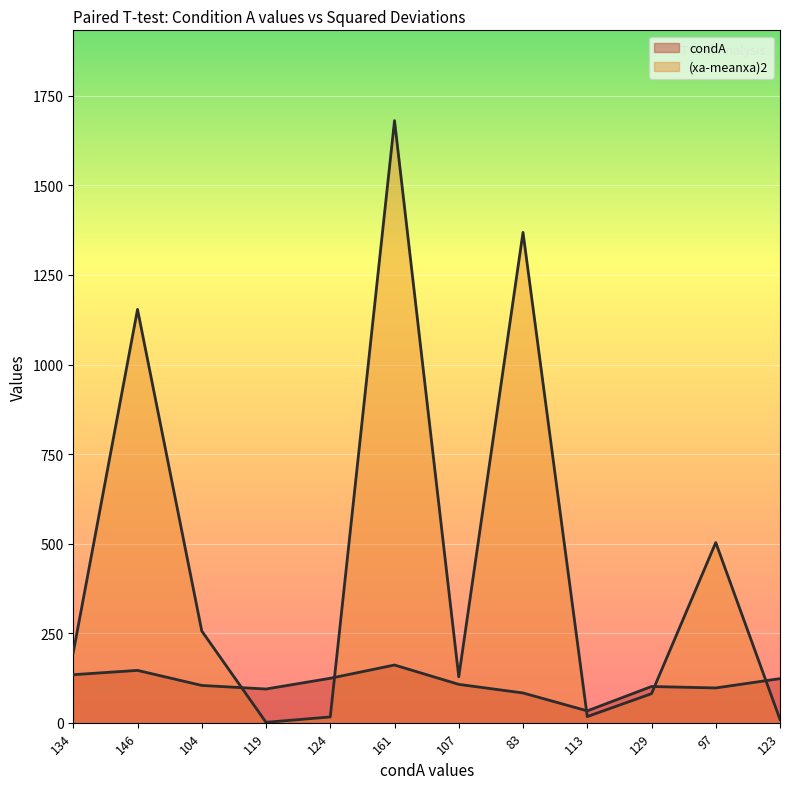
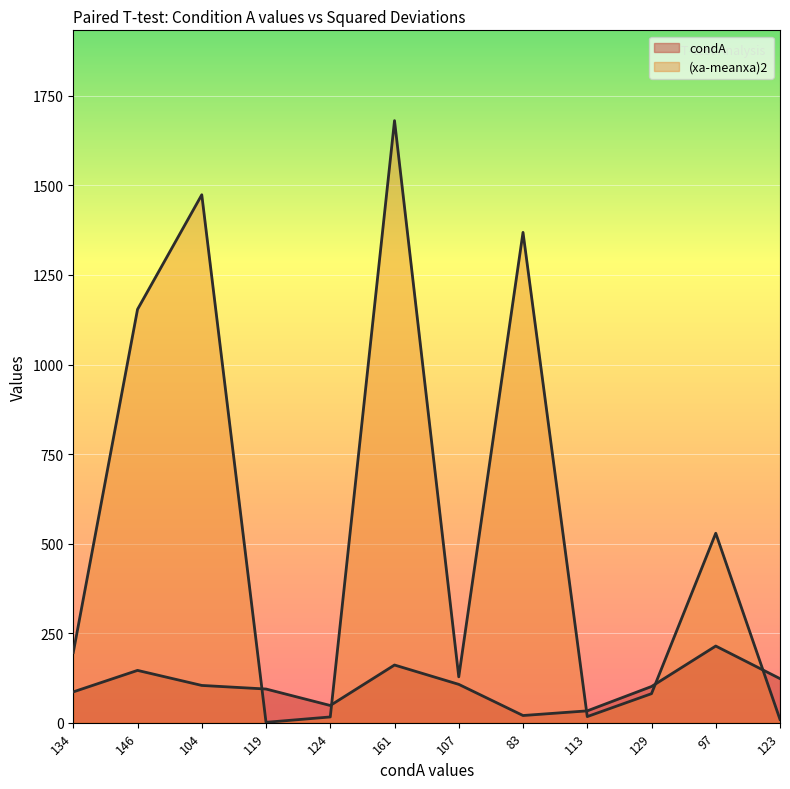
condA, 134: 130 -> 90
(xa-meanxa)2, 104: 260 -> 1470
condA, 124: 120 -> 50
condA, 83: 80 -> 20
condA, 97: 100 -> 210
(xa-meanxa)2, 97: 500 -> 530
